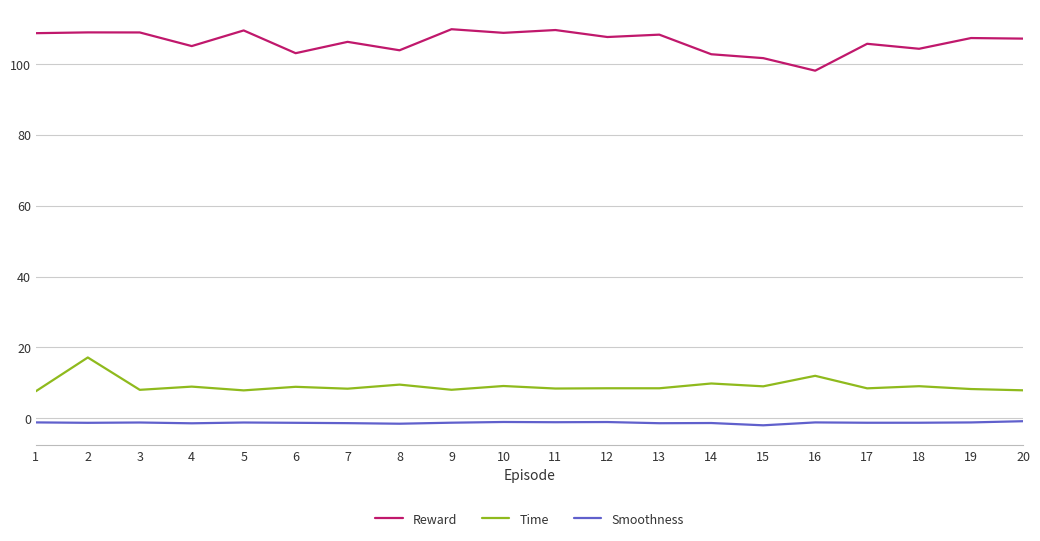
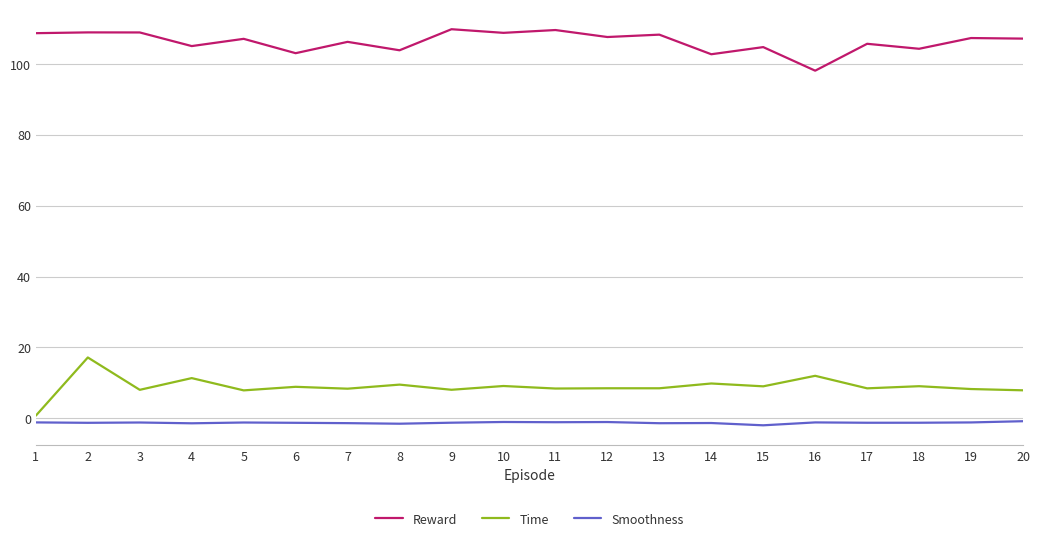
Time, 1: 8 -> 1
Time, 4: 9 -> 11
Reward, 5: 109 -> 107
Reward, 15: 102 -> 105
